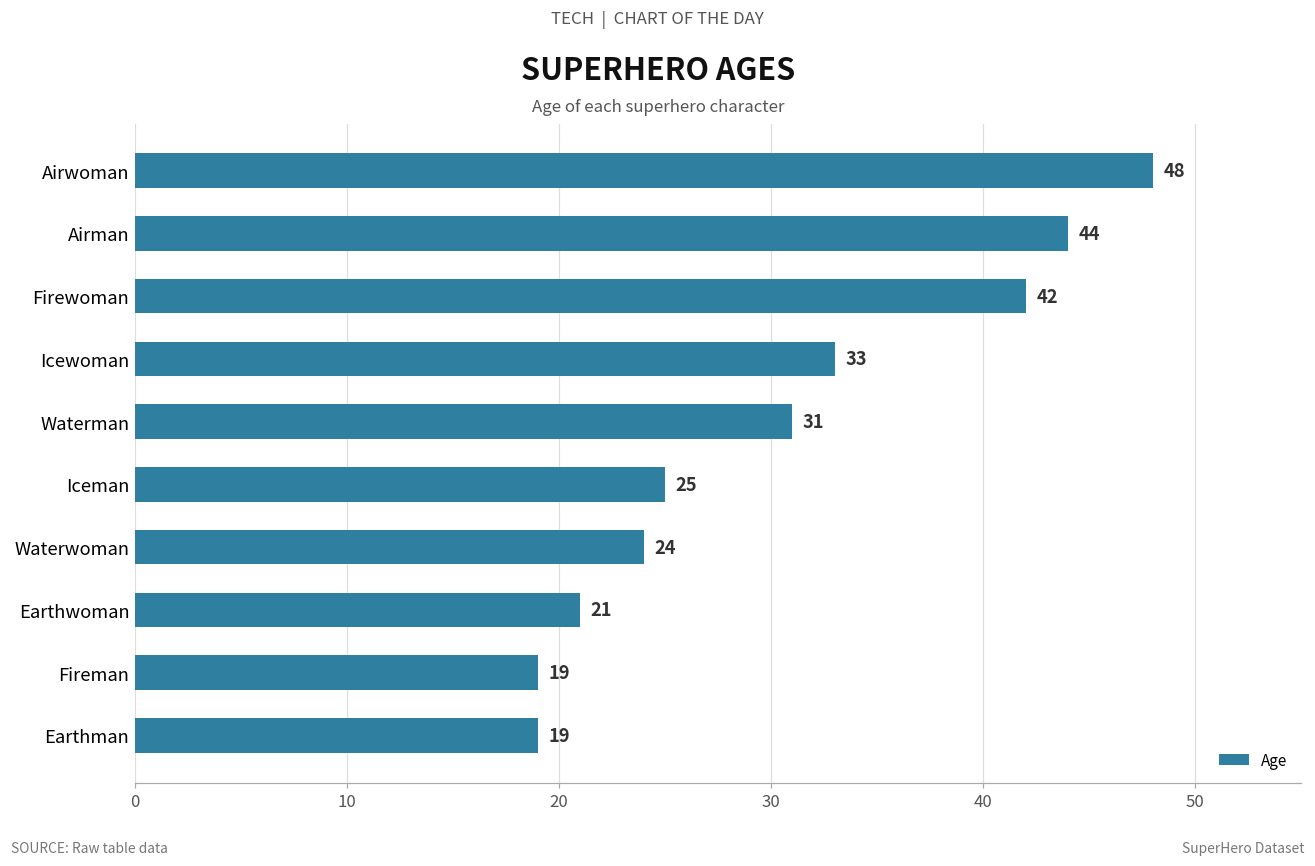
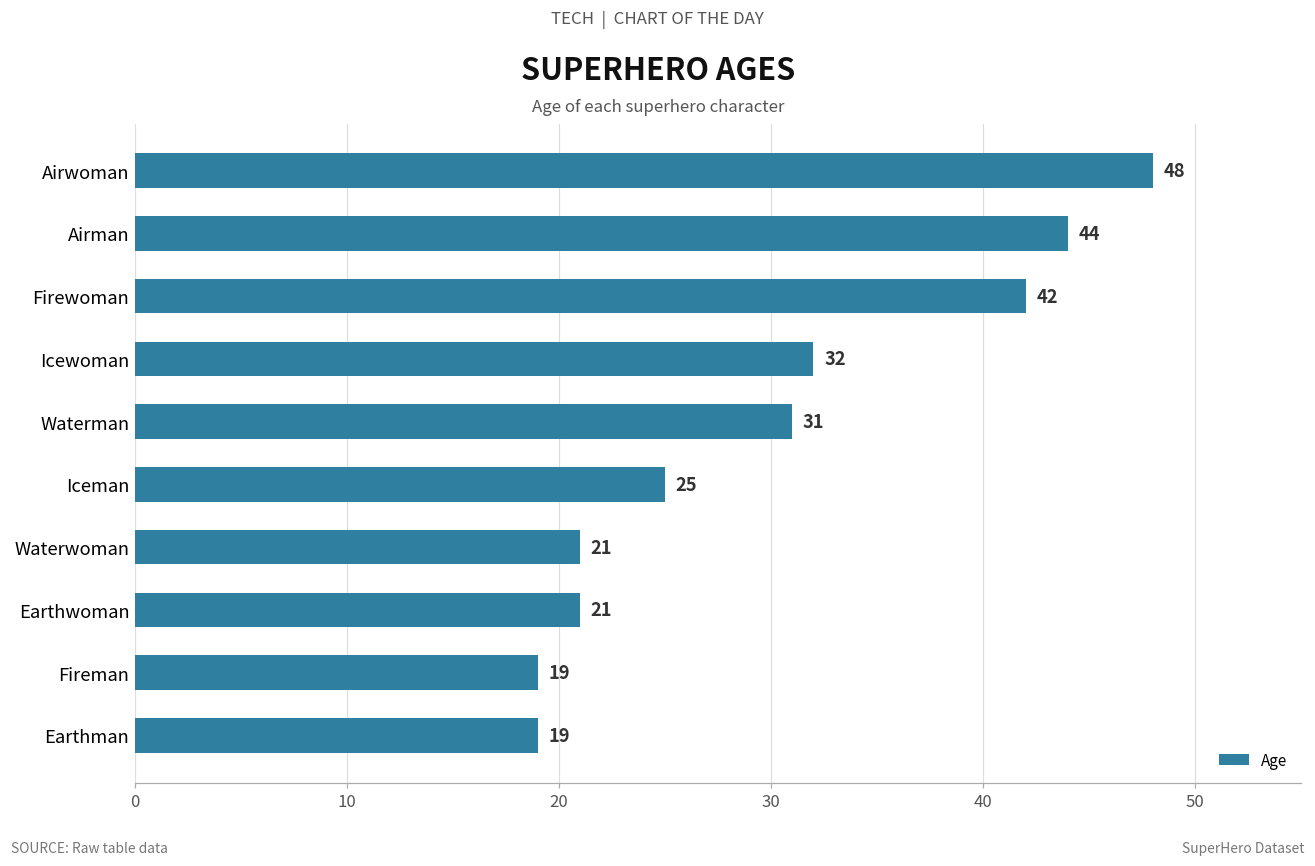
Icewoman: 33 -> 32
Waterwoman: 24 -> 21
